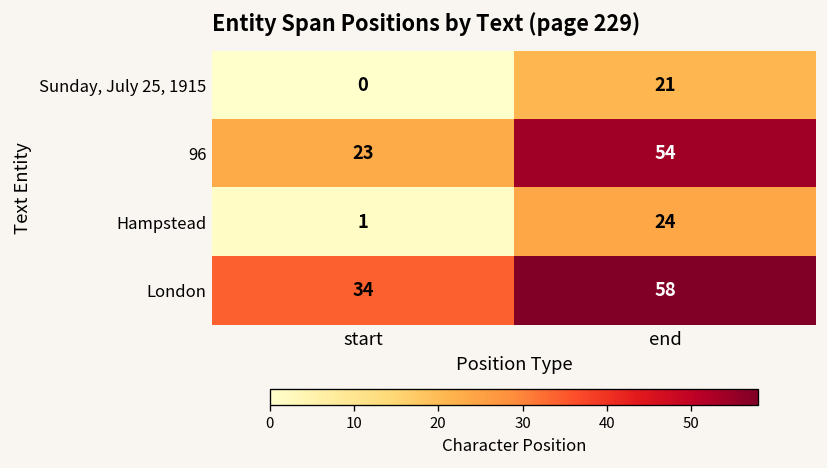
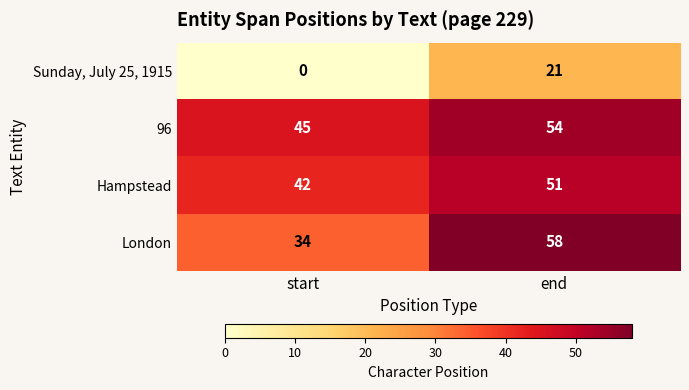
96, start: 23 -> 45
Hampstead, start: 1 -> 42
Hampstead, end: 24 -> 51
